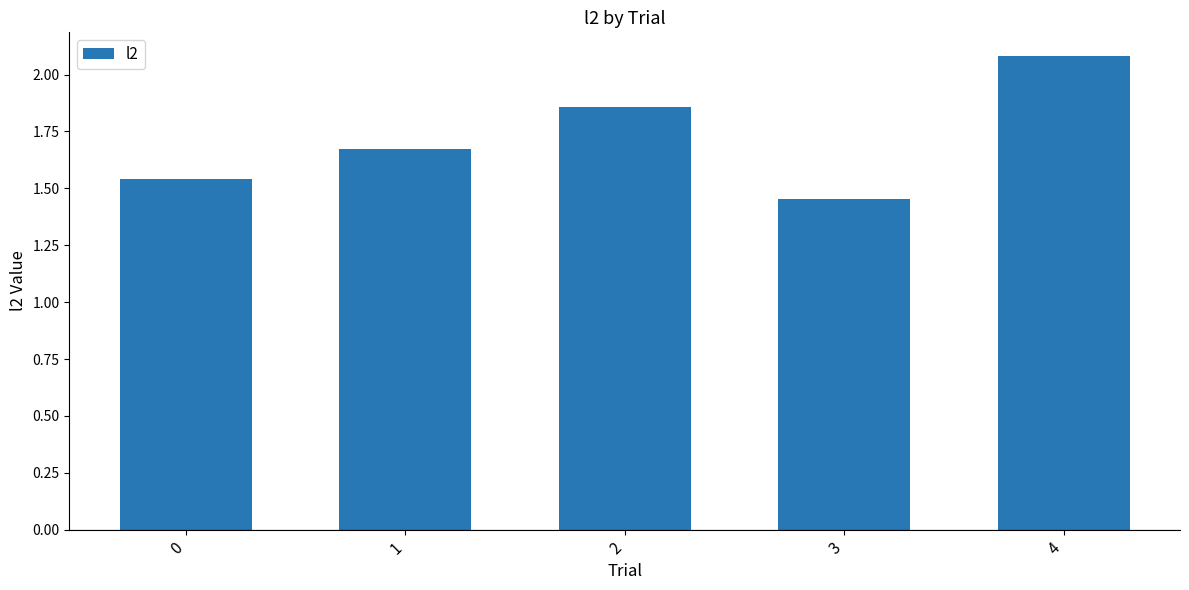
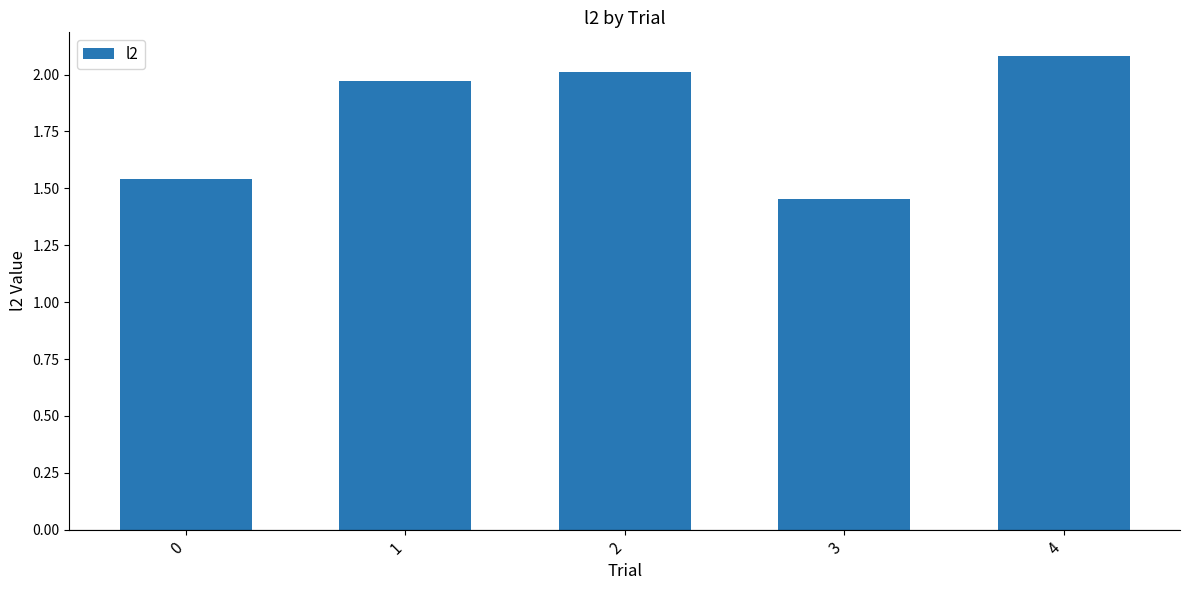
1: 1.67 -> 1.97
2: 1.86 -> 2.01
